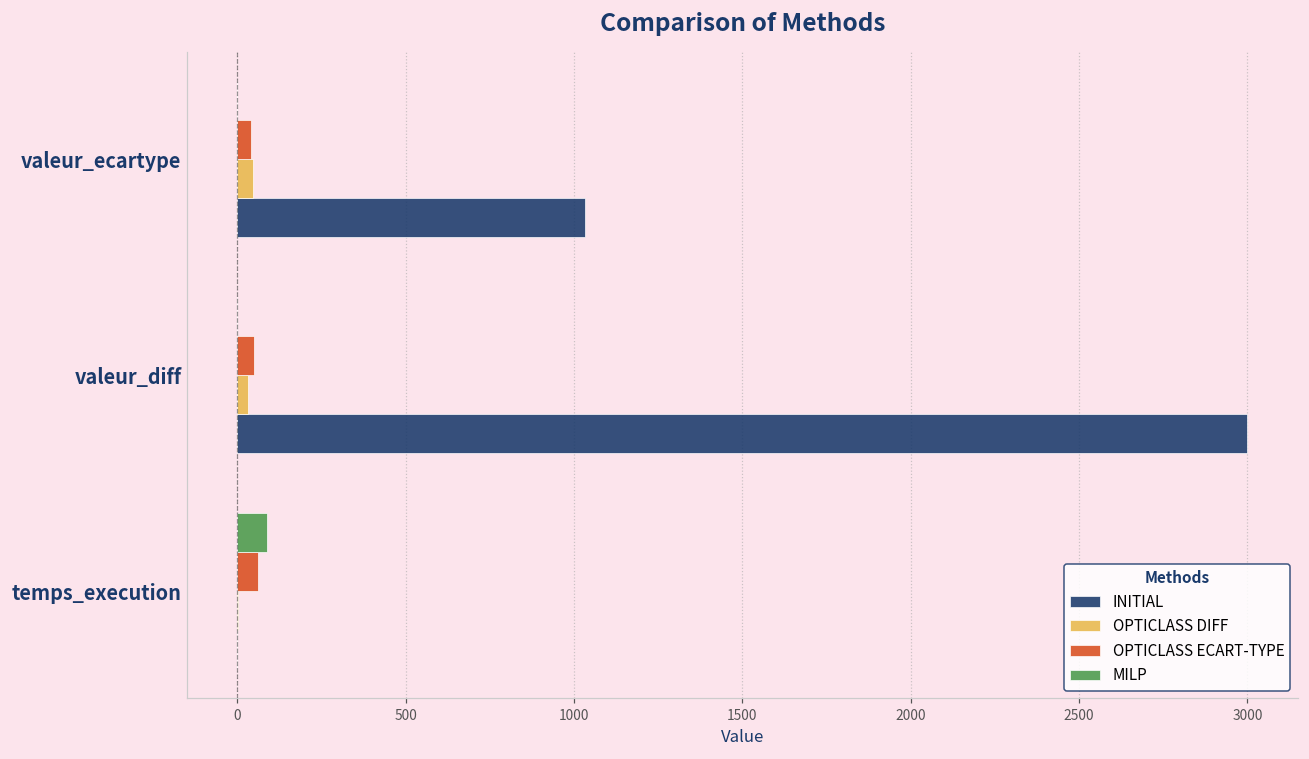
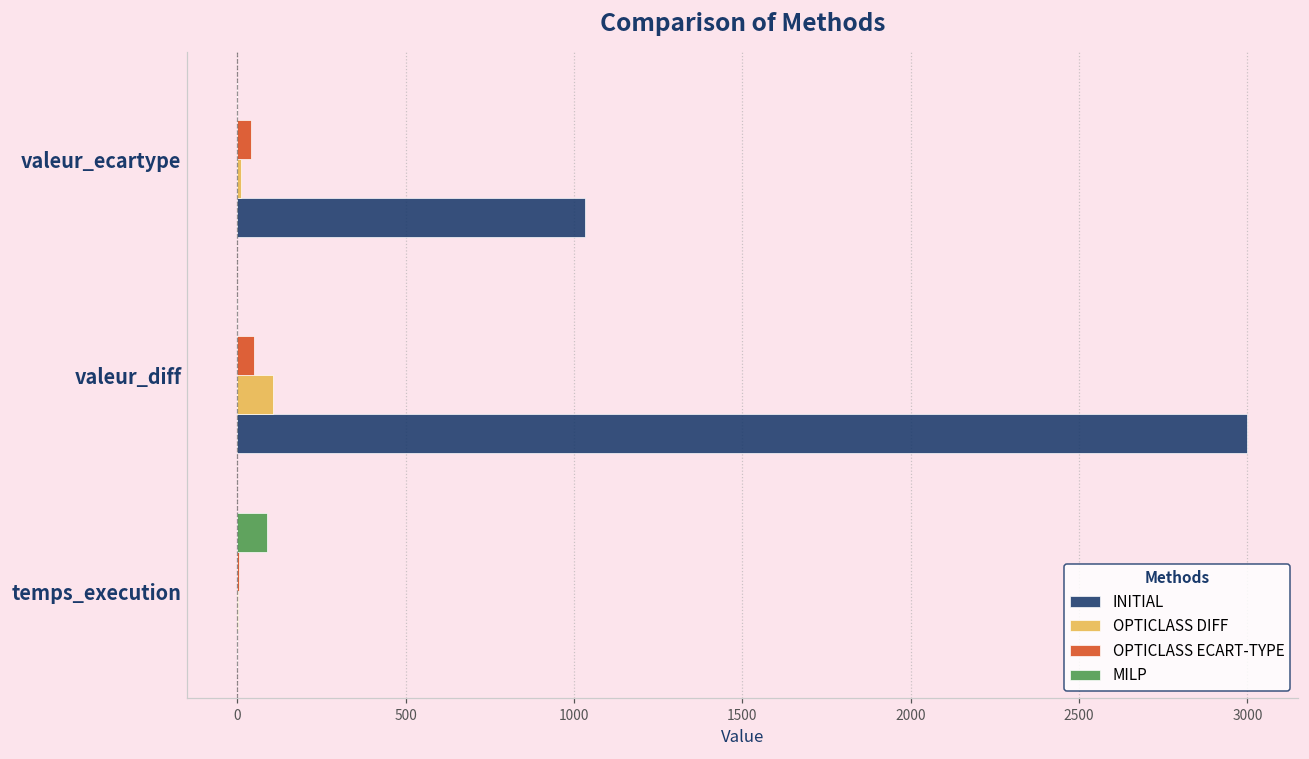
OPTICLASS DIFF, valeur_ecartype: 50 -> 10
OPTICLASS DIFF, valeur_diff: 30 -> 110
OPTICLASS ECART-TYPE, temps_execution: 60 -> 0
